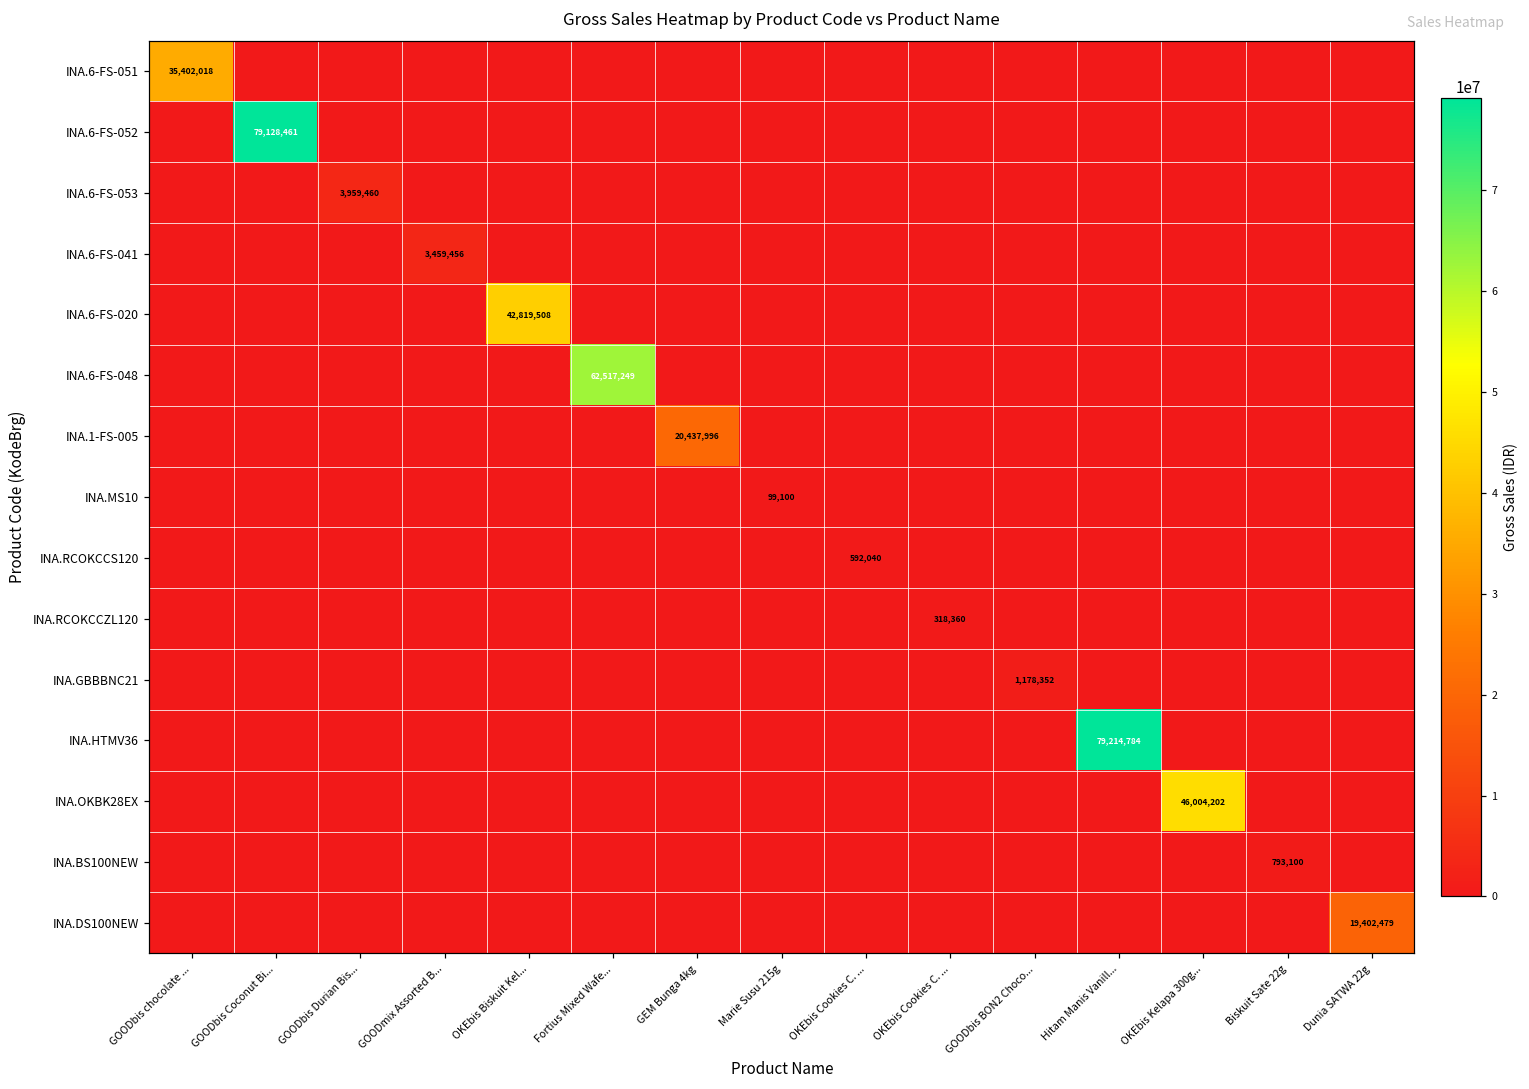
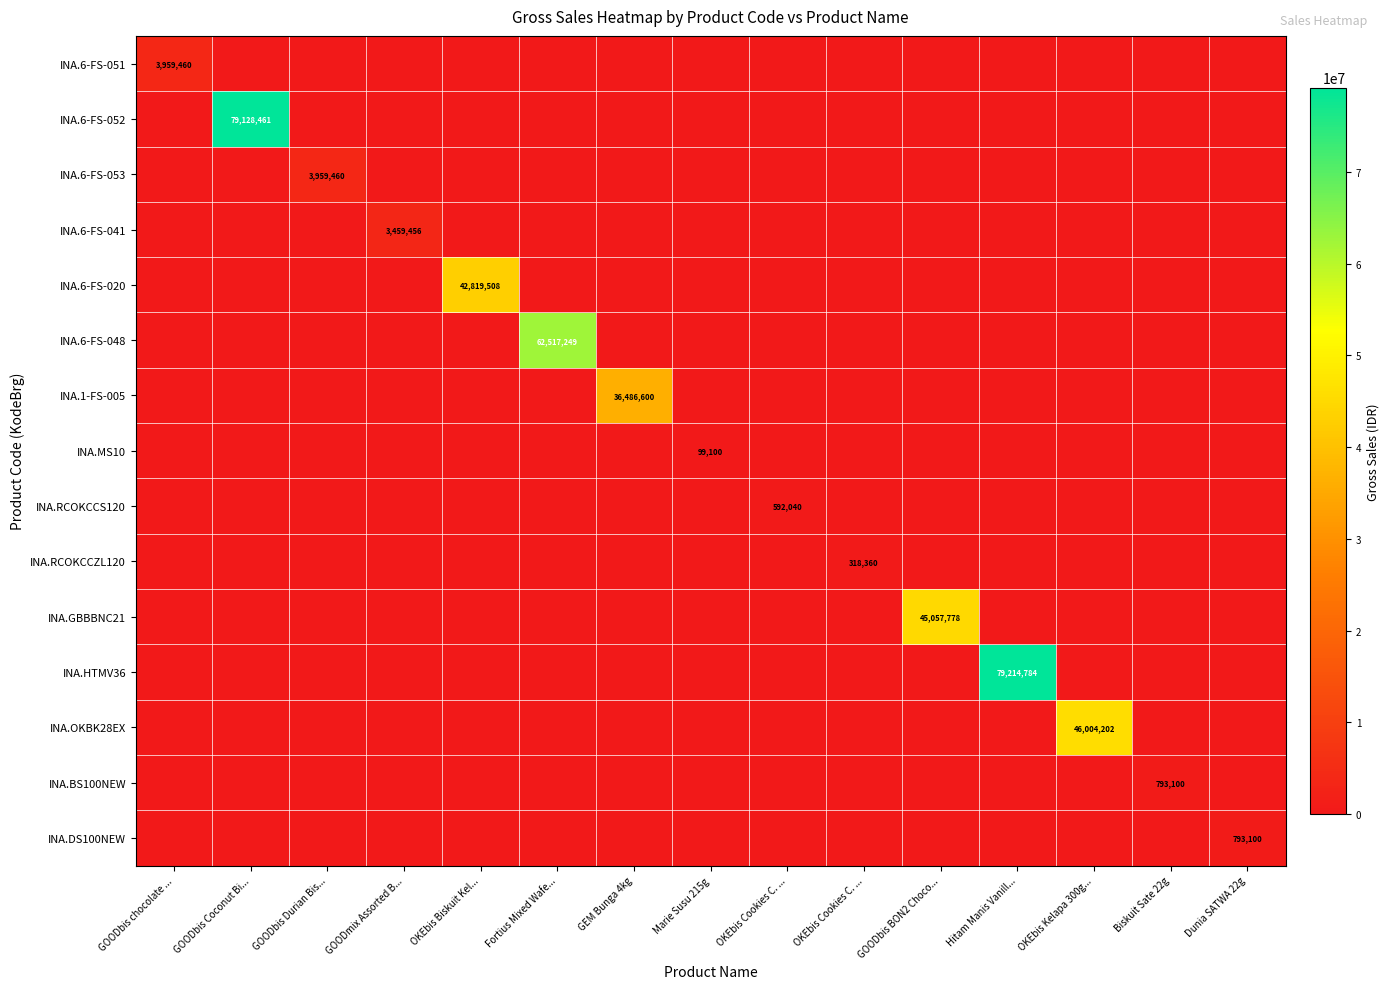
INA.6-FS-051, GOODbis chocolate ...: 35,402,018 -> 3,959,460
INA.1-FS-005, GEM Bunga 4kg: 20,437,996 -> 36,486,600
INA.GBBBNC21, GOODbis BON2 Choco...: 1,178,352 -> 45,057,778
INA.DS100NEW, Dunia SATWA 22g: 19,402,479 -> 793,100
